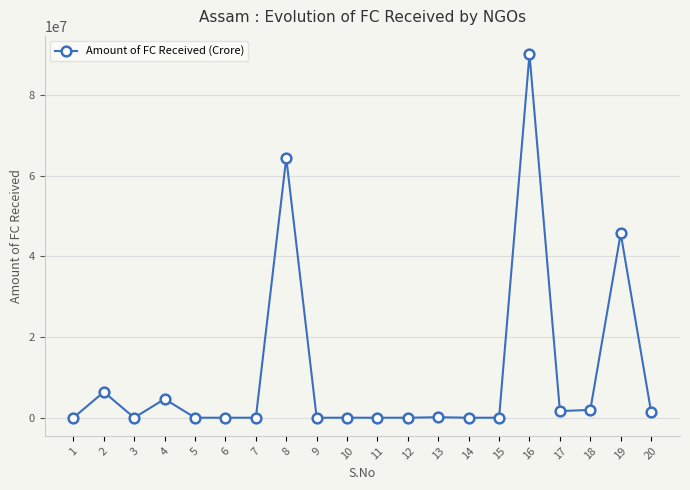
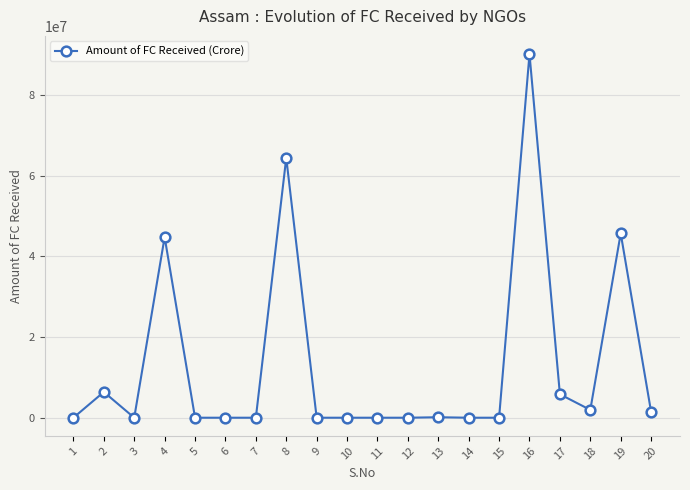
4: 5000000 -> 45000000
17: 2000000 -> 6000000
